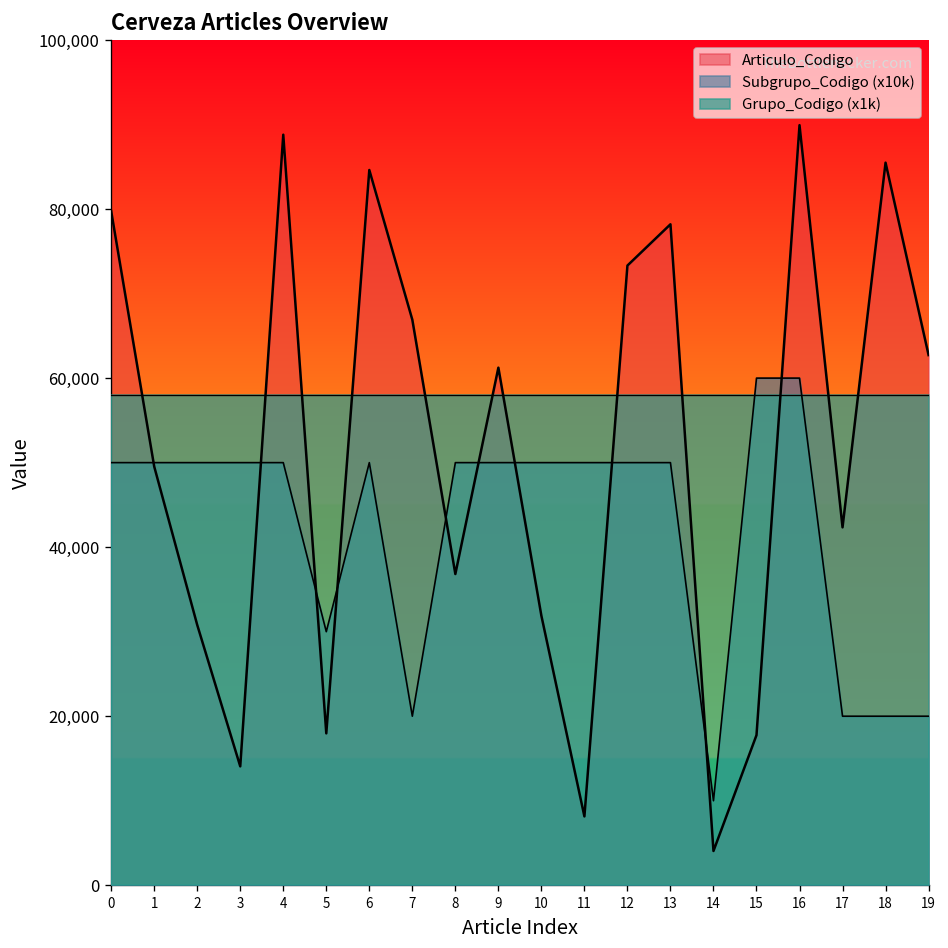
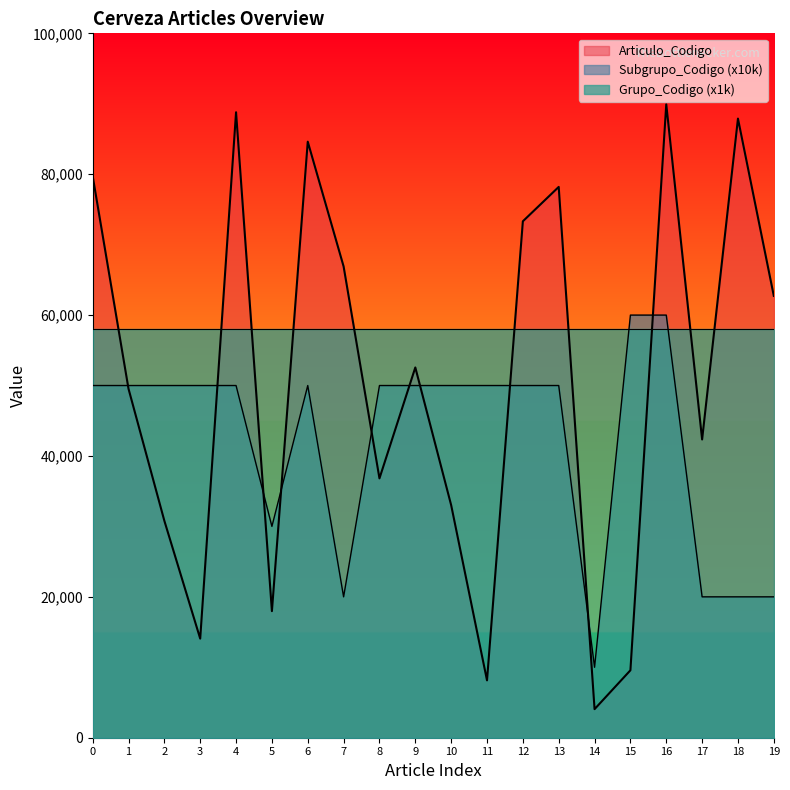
Articulo_Codigo, 9: 61,000 -> 53,000
Articulo_Codigo, 10: 32,000 -> 33,000
Articulo_Codigo, 15: 18,000 -> 10,000
Articulo_Codigo, 18: 85,000 -> 88,000
